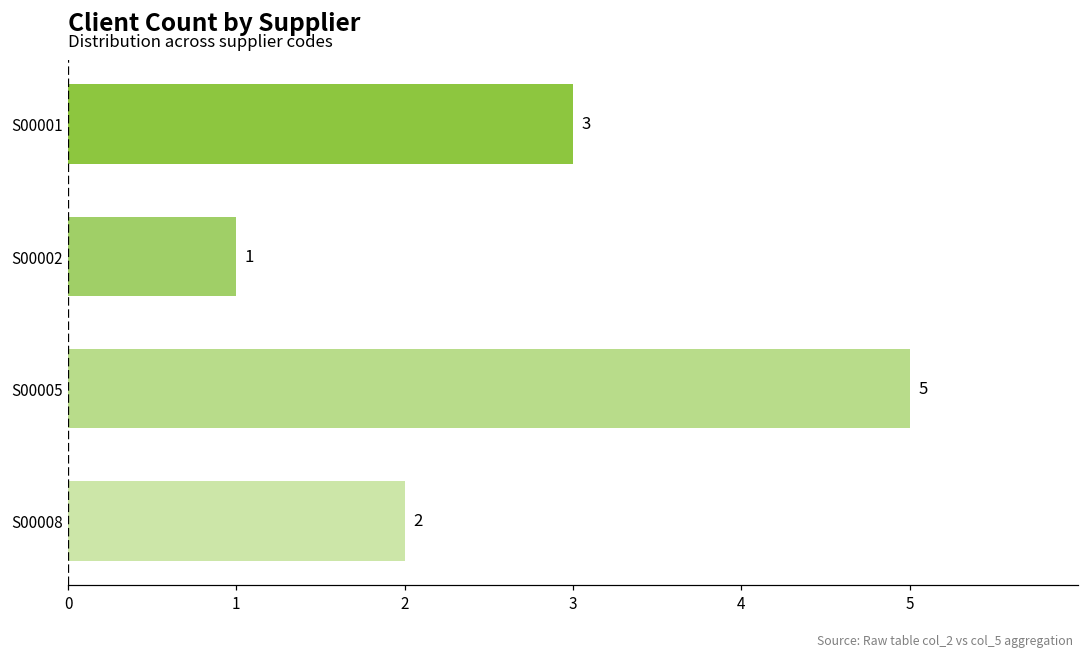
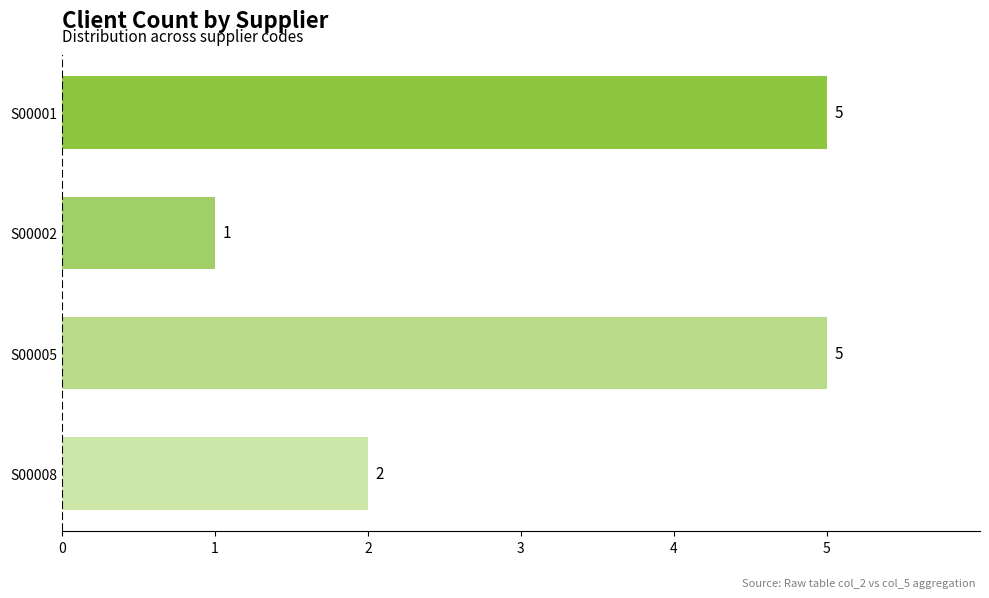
S00001: 3 -> 5
